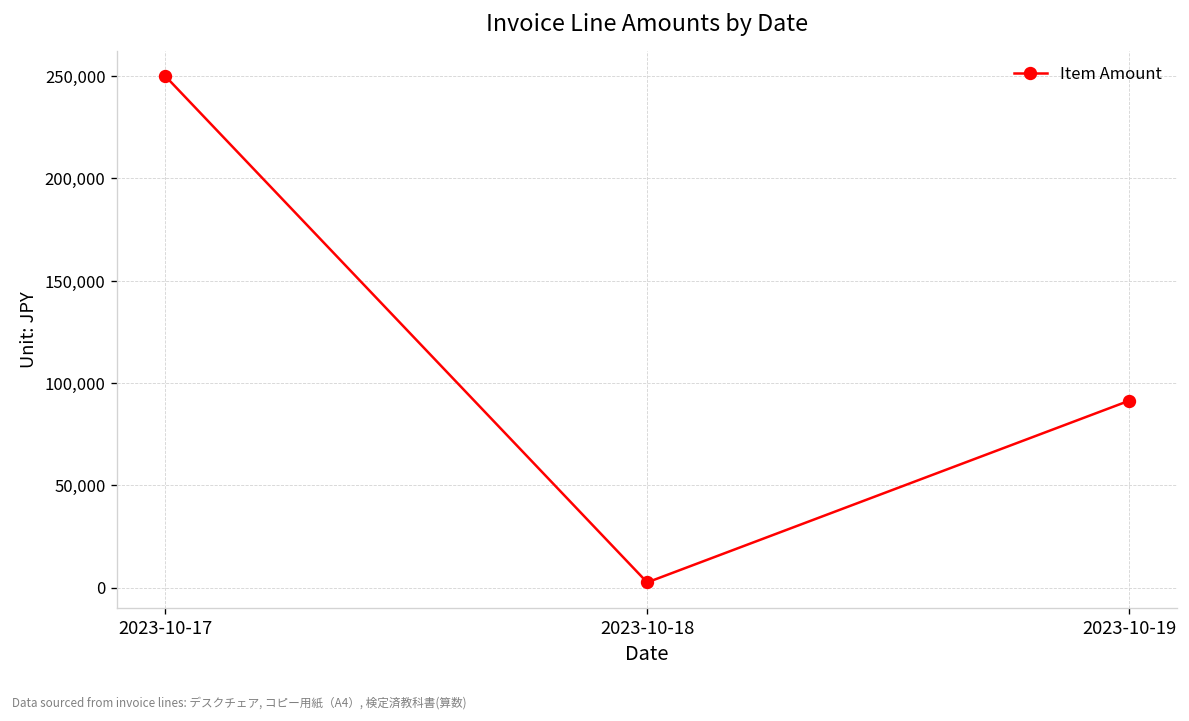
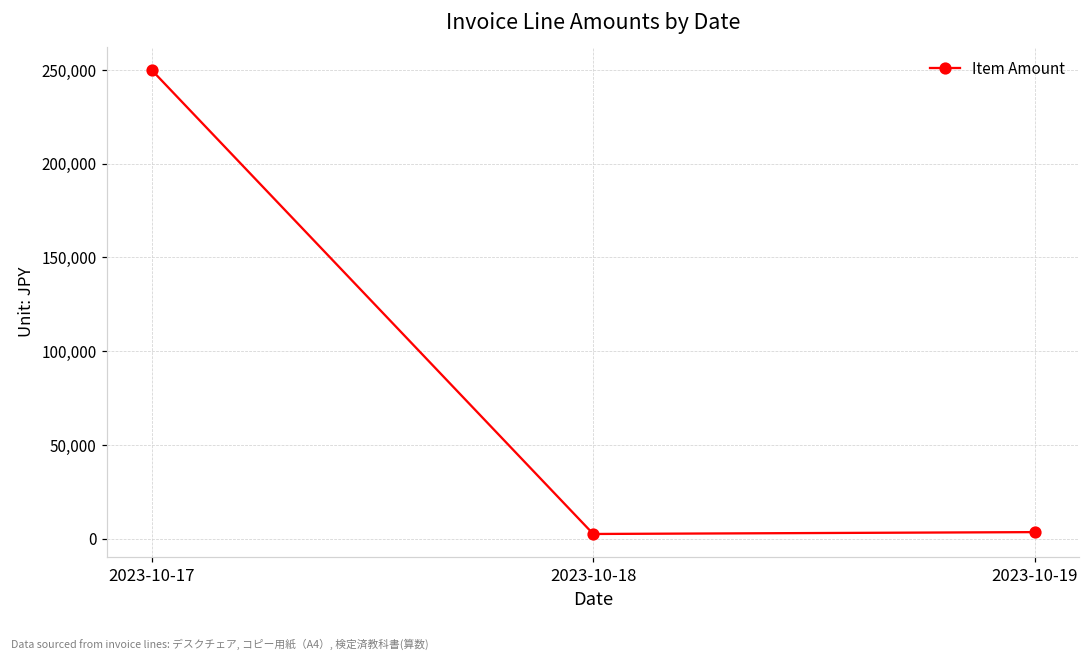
2023-10-19: 91,000 -> 3,000
